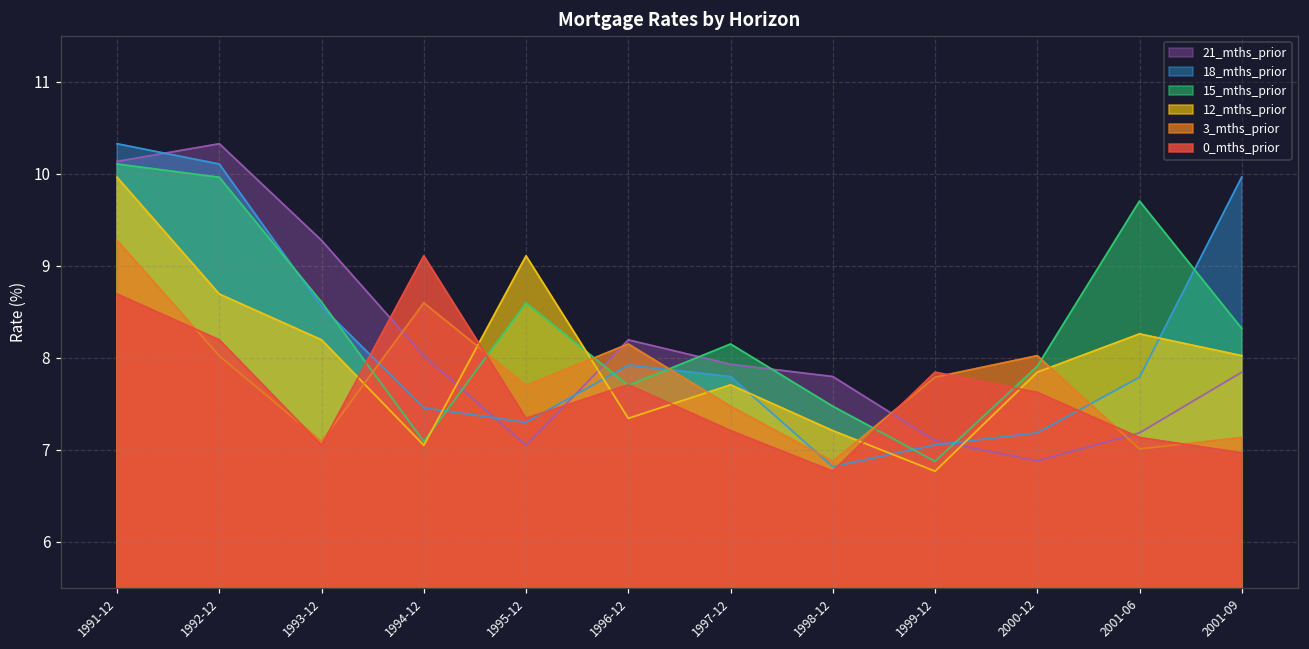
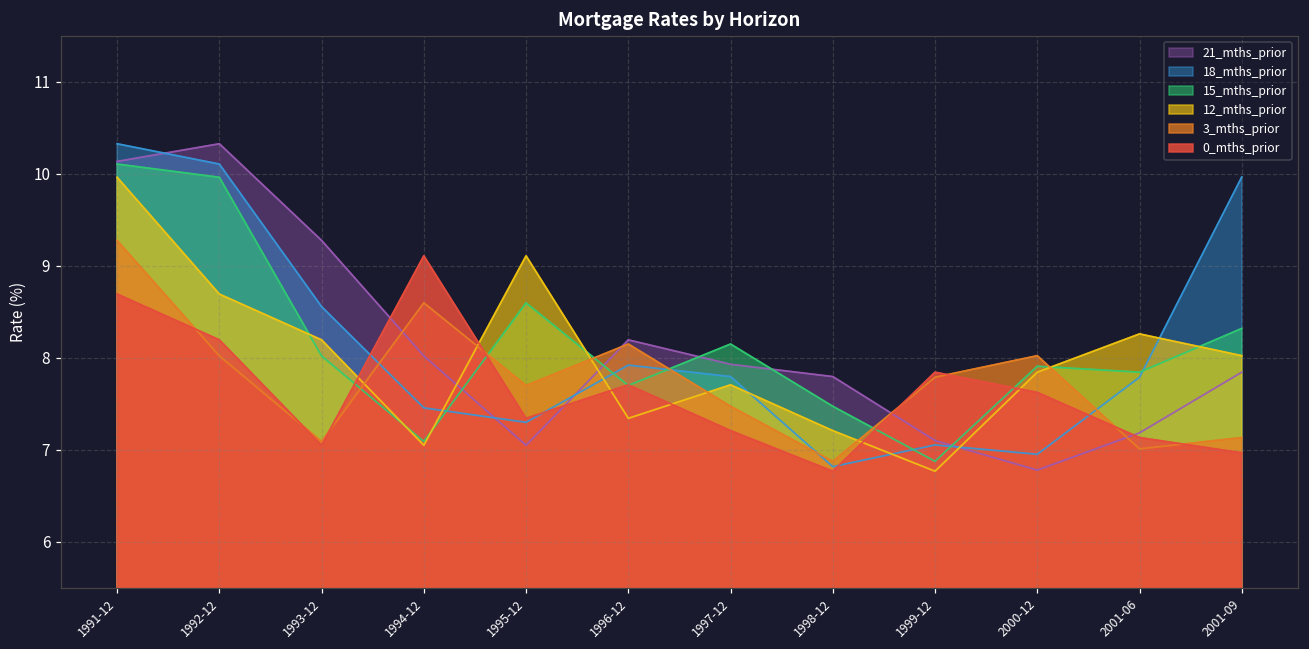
15_mths_prior, 1993-12: 8.6 -> 8.0
21_mths_prior, 2000-12: 6.9 -> 6.8
18_mths_prior, 2000-12: 7.2 -> 6.9
15_mths_prior, 2001-06: 9.7 -> 7.8
